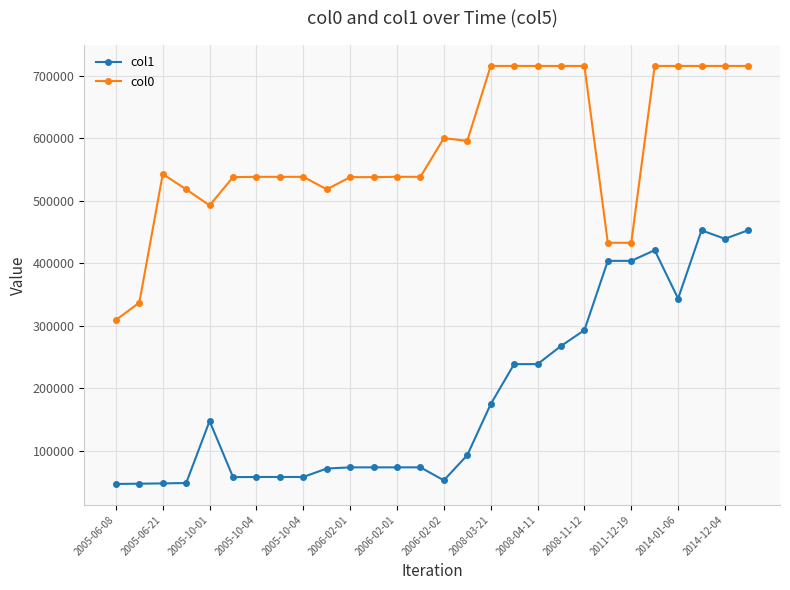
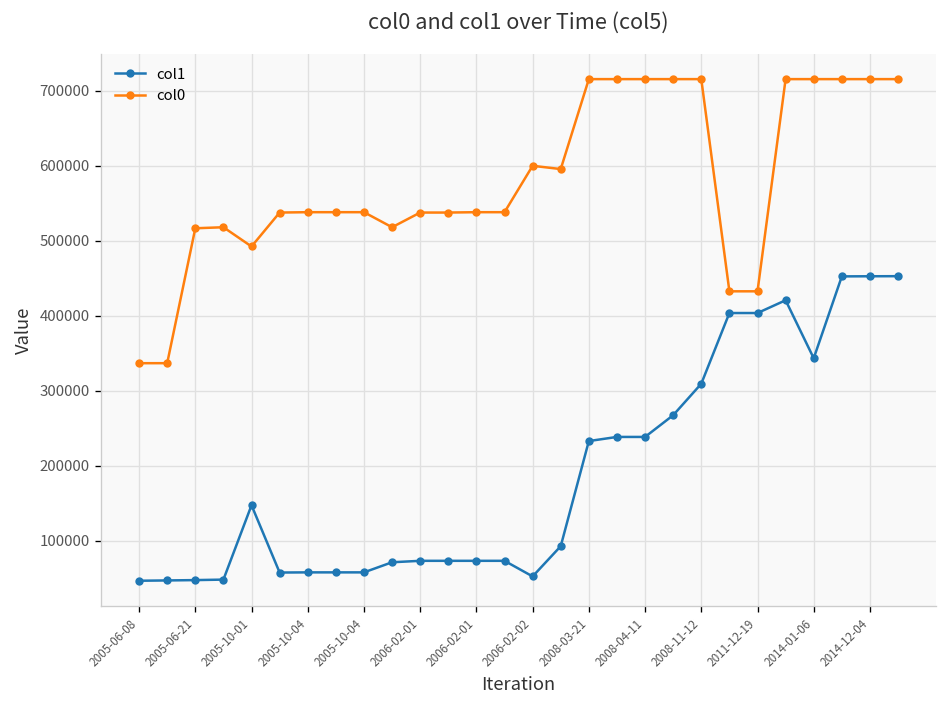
col0, 2005-06-08: 310000 -> 340000
col0, 2005-06-21: 540000 -> 520000
col1, 2008-03-21: 170000 -> 230000
col1, 2008-11-12: 290000 -> 310000
col1, 2014-12-04: 440000 -> 450000
